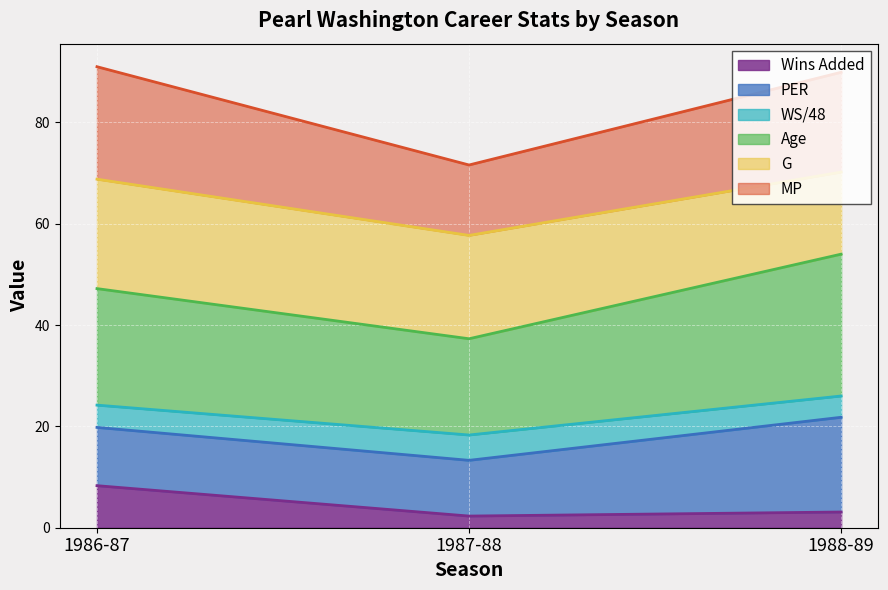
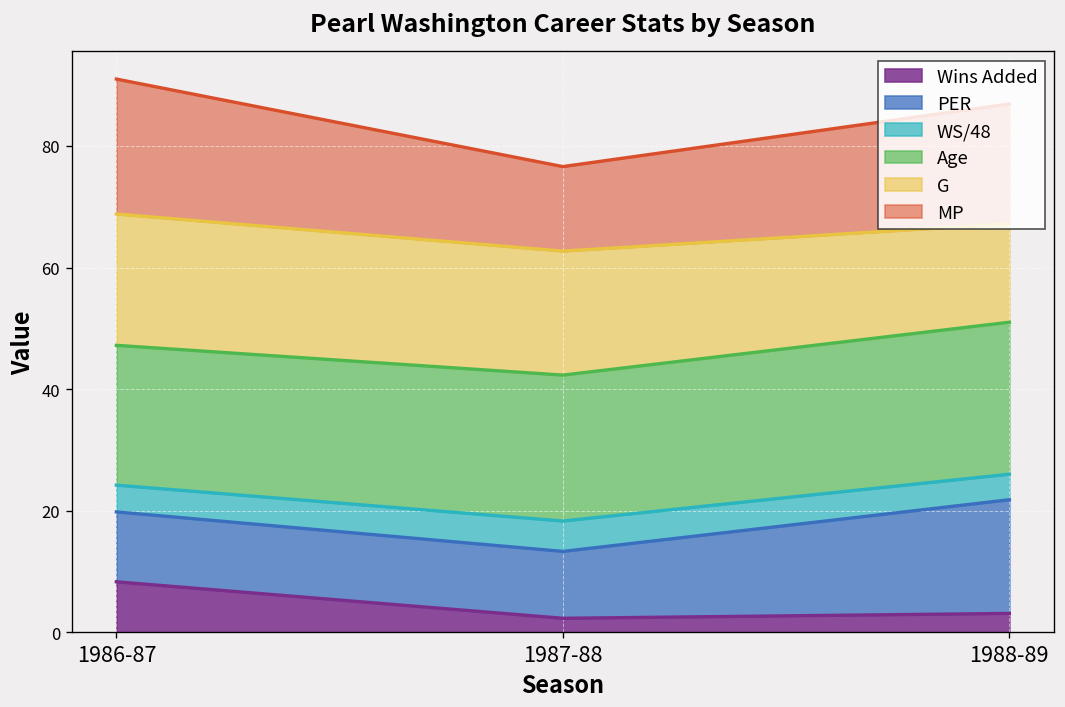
Age, 1987-88: 19 -> 24
Age, 1988-89: 28 -> 25
